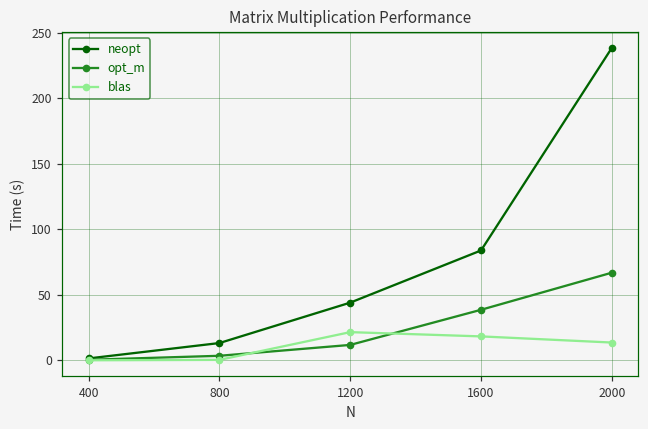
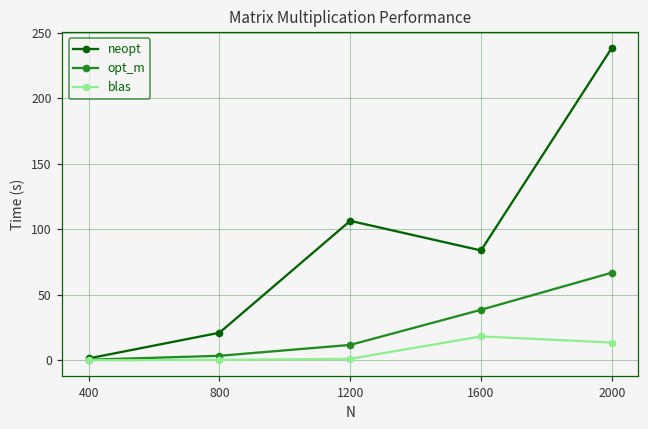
neopt, 800: 13 -> 21
neopt, 1200: 44 -> 106
blas, 1200: 22 -> 1
